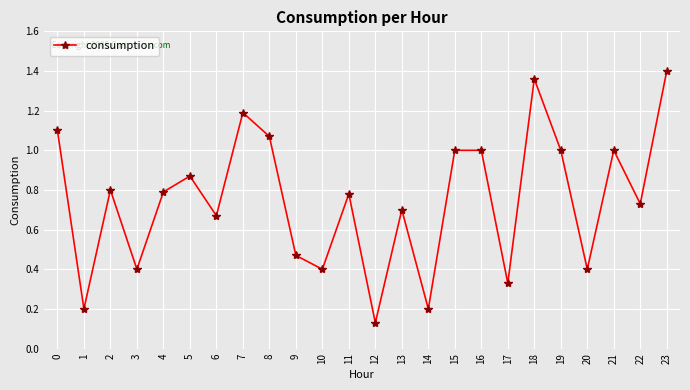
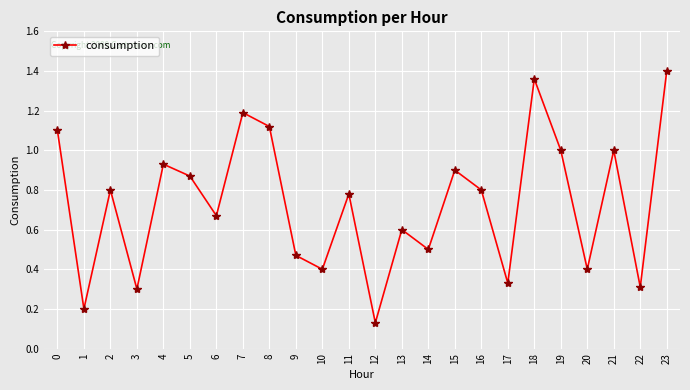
3: 0.4 -> 0.3
4: 0.79 -> 0.93
8: 1.07 -> 1.12
13: 0.7 -> 0.6
14: 0.2 -> 0.5
15: 1.0 -> 0.9
16: 1.0 -> 0.8
22: 0.73 -> 0.31
